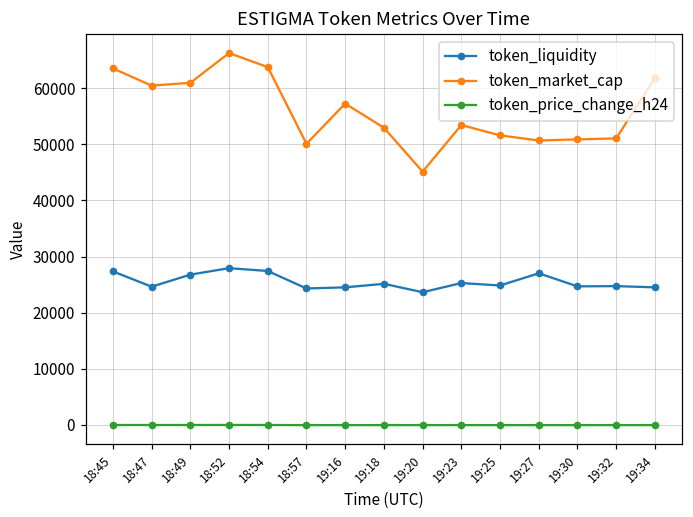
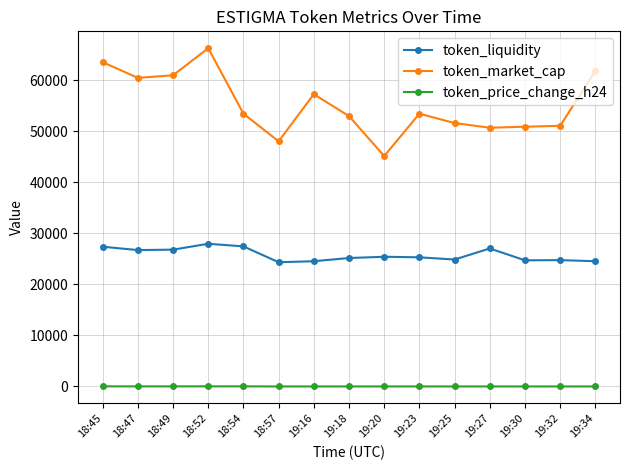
token_liquidity, 18:47: 25000 -> 27000
token_market_cap, 18:54: 64000 -> 53000
token_market_cap, 18:57: 50000 -> 48000
token_liquidity, 19:20: 24000 -> 25000
